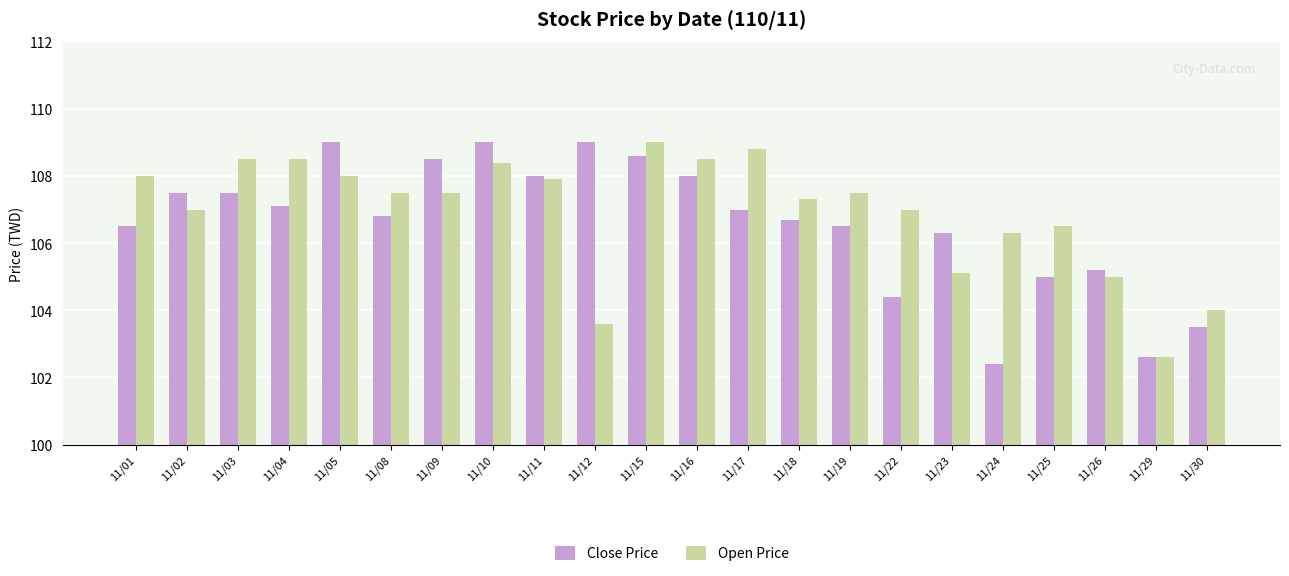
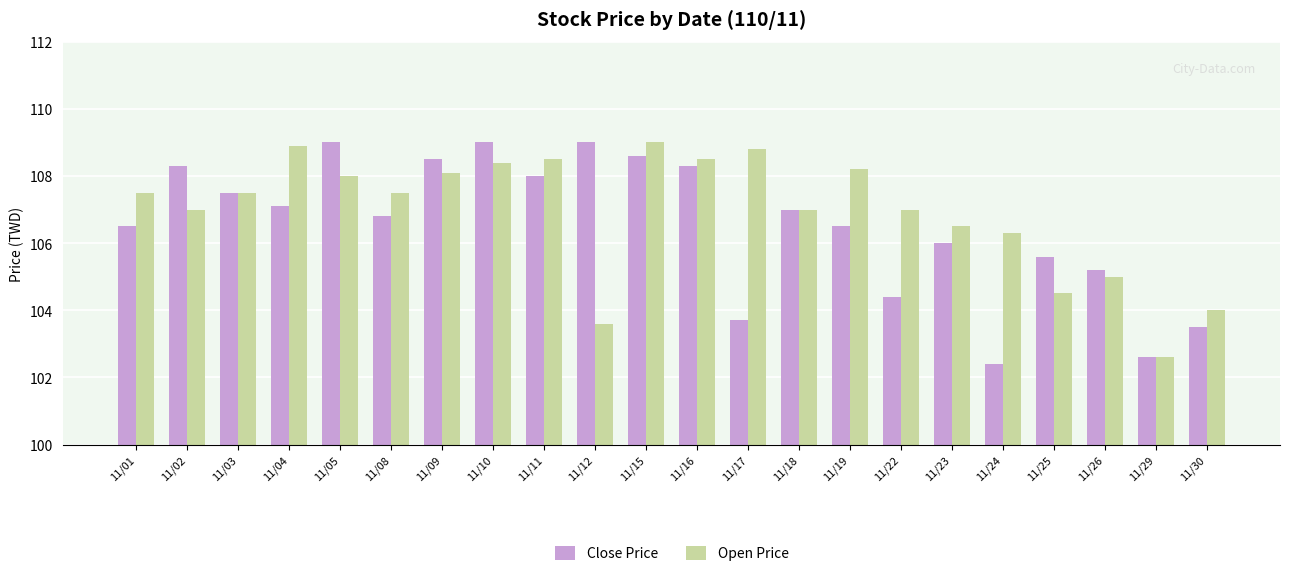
Open Price, 11/01: 108.0 -> 107.5
Close Price, 11/02: 107.5 -> 108.3
Open Price, 11/03: 108.5 -> 107.5
Open Price, 11/04: 108.5 -> 108.9
Open Price, 11/09: 107.5 -> 108.1
Open Price, 11/11: 107.9 -> 108.5
Close Price, 11/16: 108.0 -> 108.3
Close Price, 11/17: 107.0 -> 103.7
Close Price, 11/18: 106.7 -> 107.0
Open Price, 11/18: 107.3 -> 107.0
Open Price, 11/19: 107.5 -> 108.2
Close Price, 11/23: 106.3 -> 106.0
Open Price, 11/23: 105.1 -> 106.5
Close Price, 11/25: 105.0 -> 105.6
Open Price, 11/25: 106.5 -> 104.5
